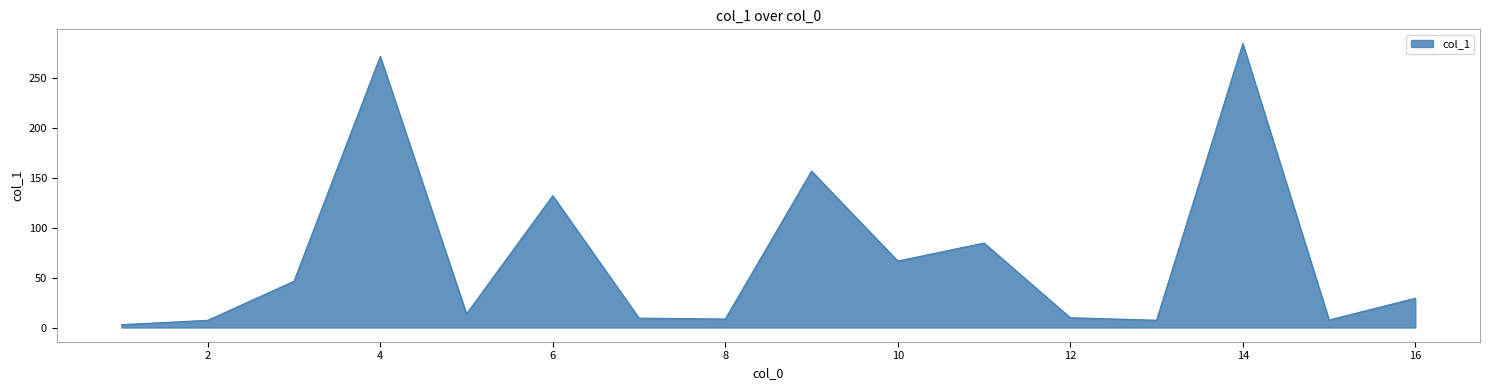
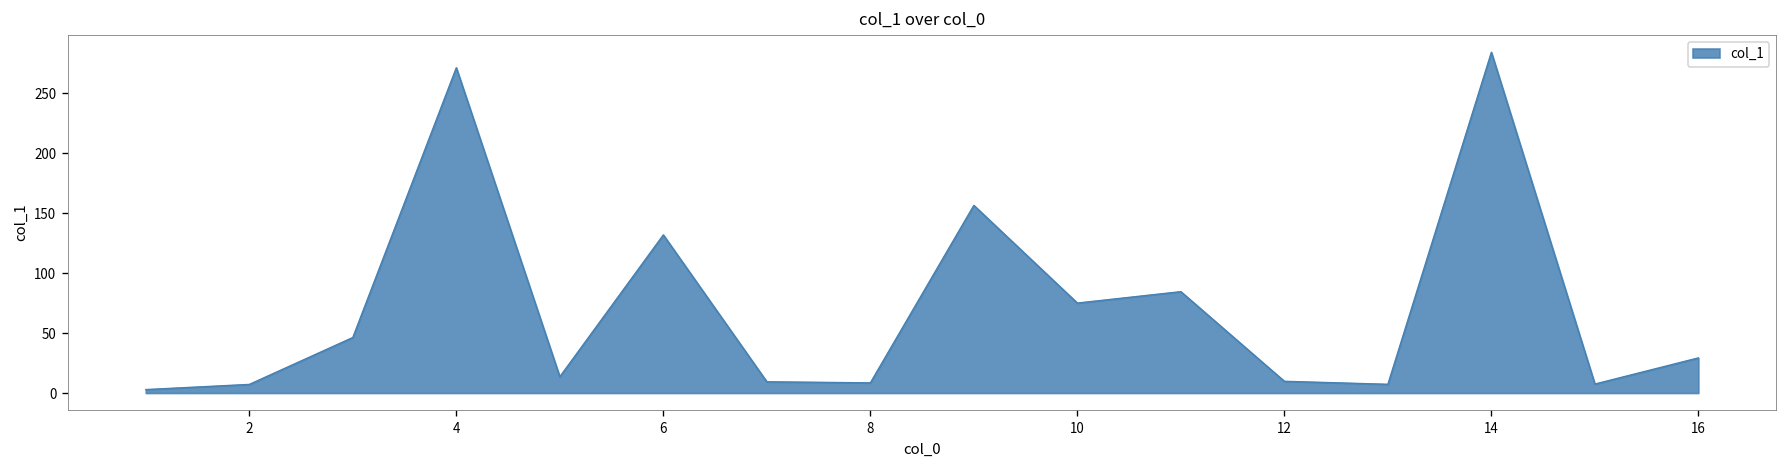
10: 70 -> 80
